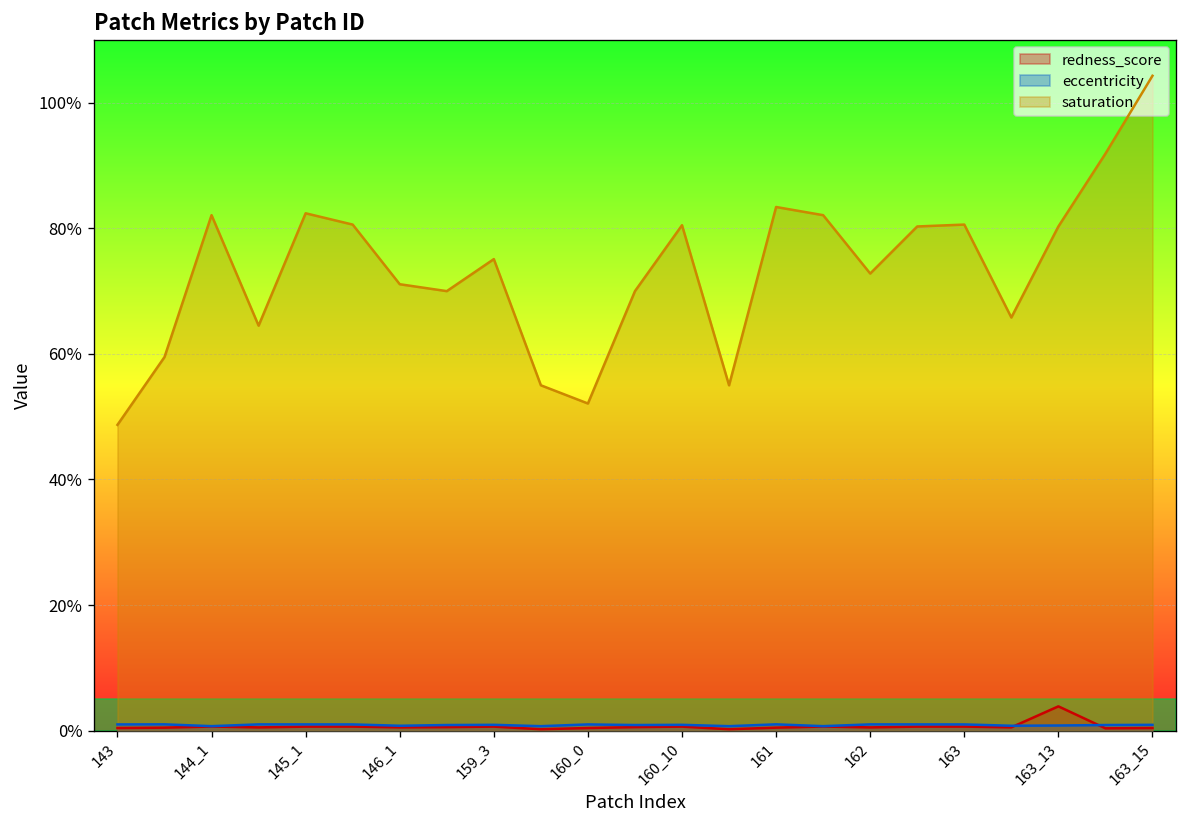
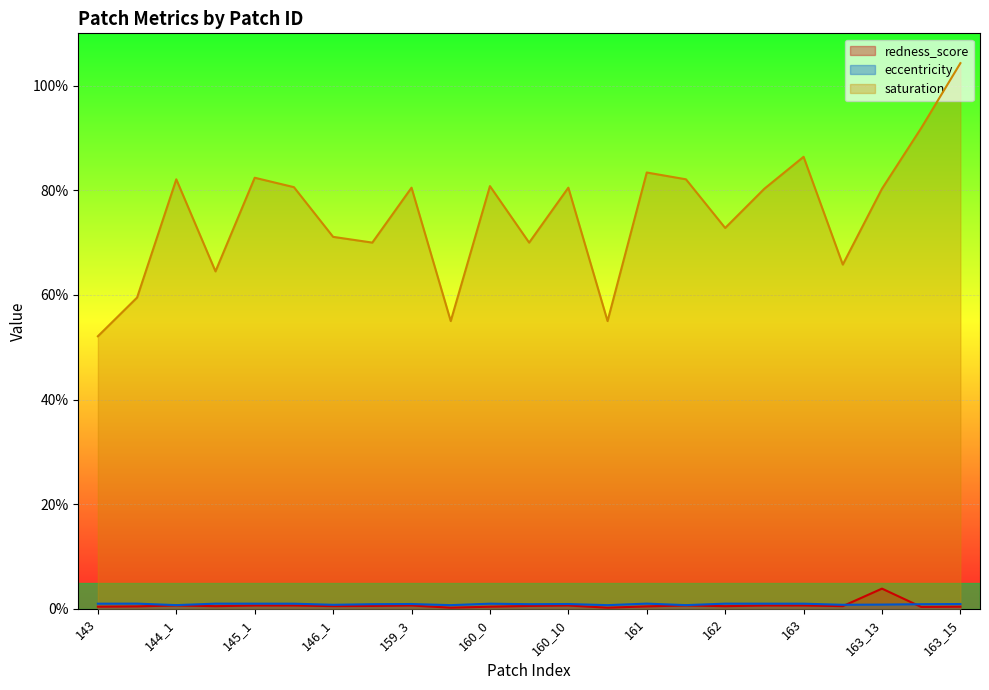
saturation, 143: 49% -> 52%
saturation, 159_3: 75% -> 81%
saturation, 160_0: 52% -> 81%
saturation, 163: 81% -> 86%
